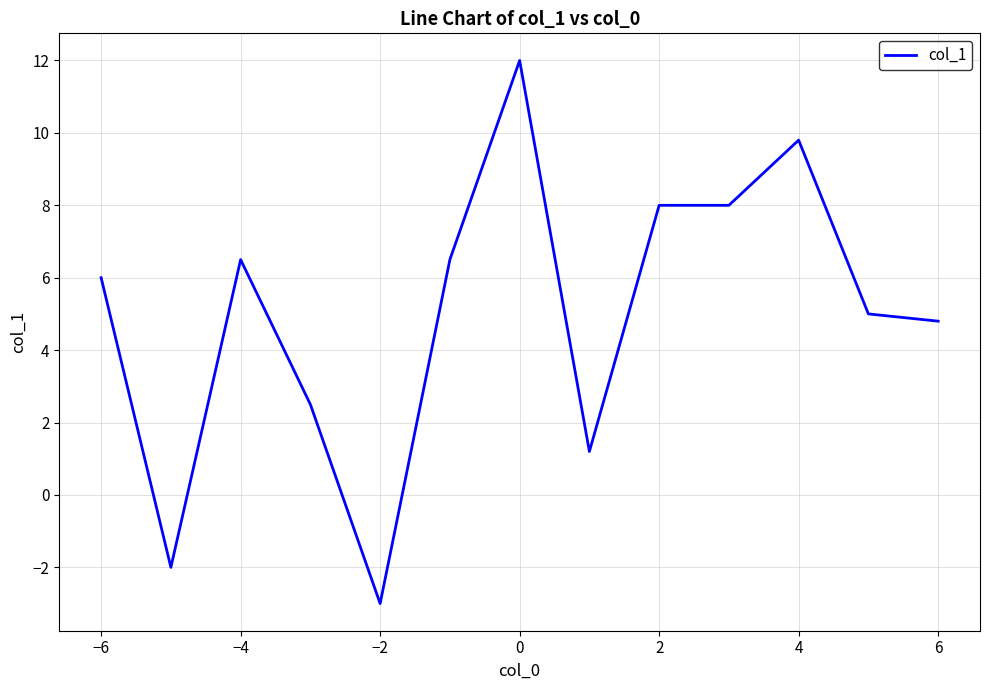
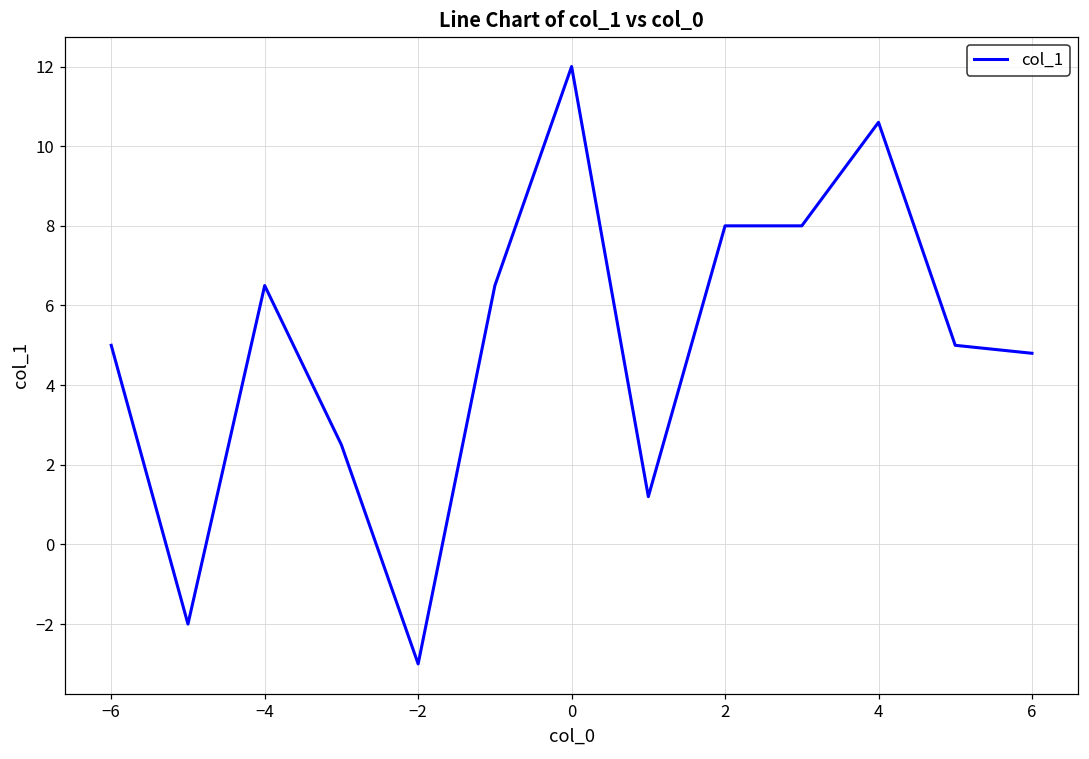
−6: 6 -> 5
4: 9.8 -> 10.6
